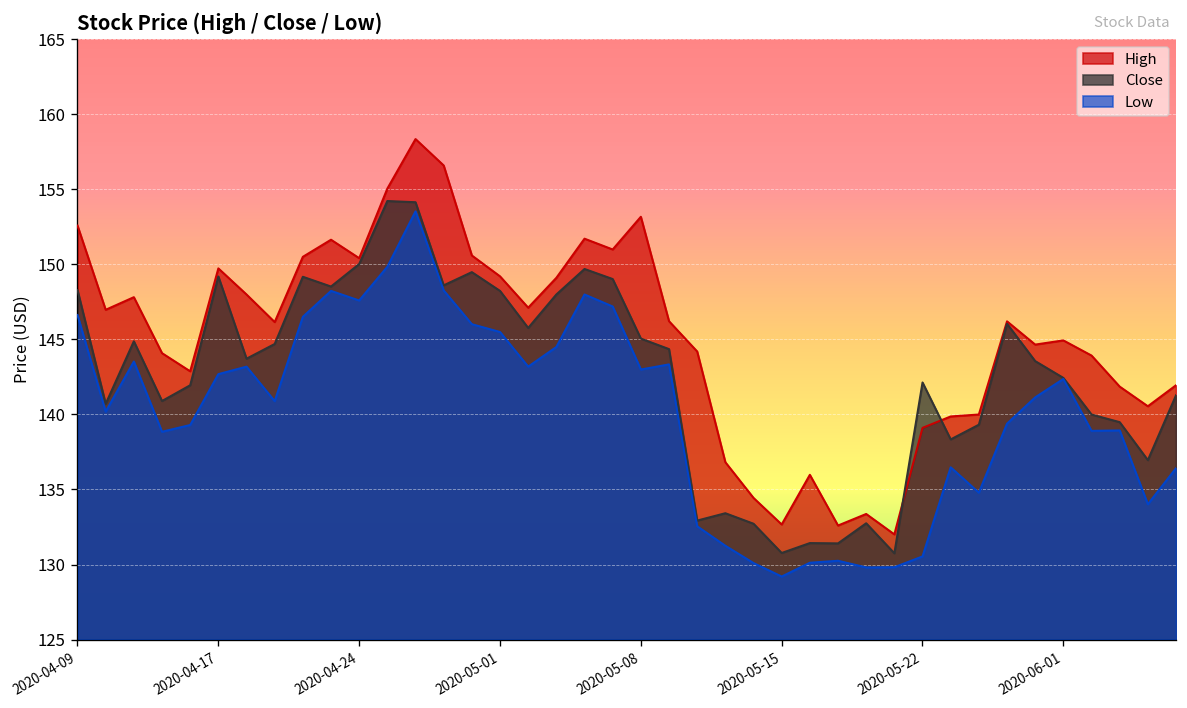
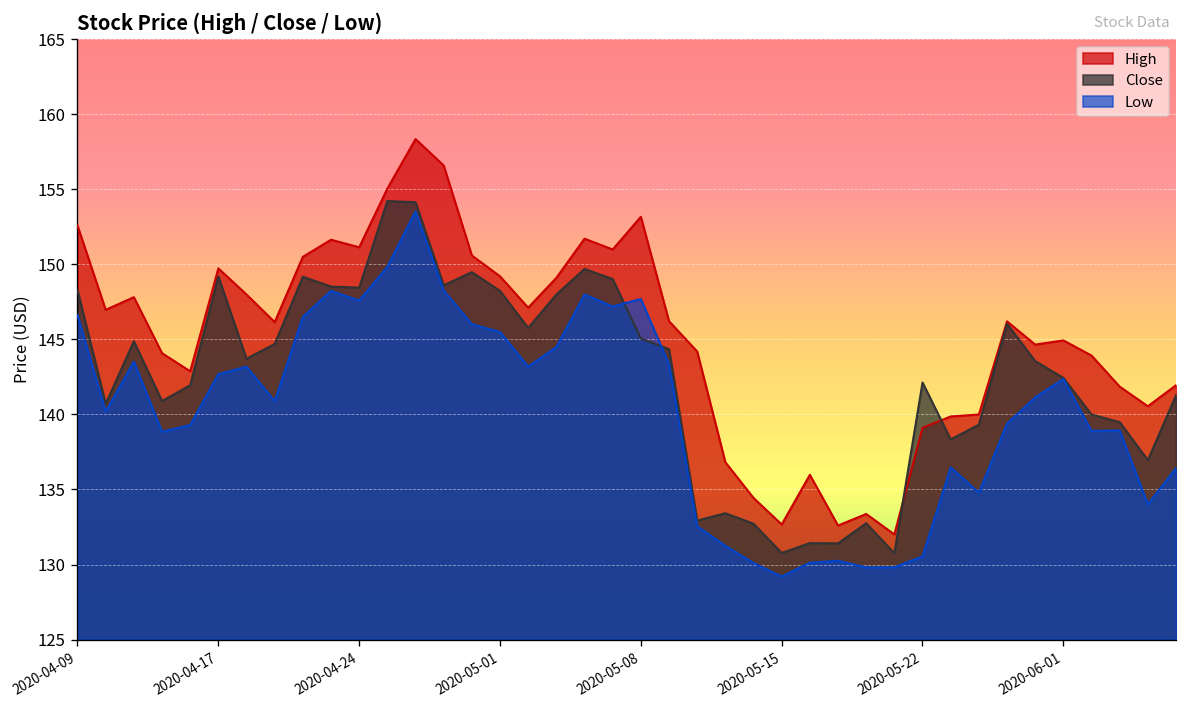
High, 2020-04-24: 150.4 -> 151.1
Close, 2020-04-24: 150.0 -> 148.5
Low, 2020-05-08: 143.0 -> 147.7
